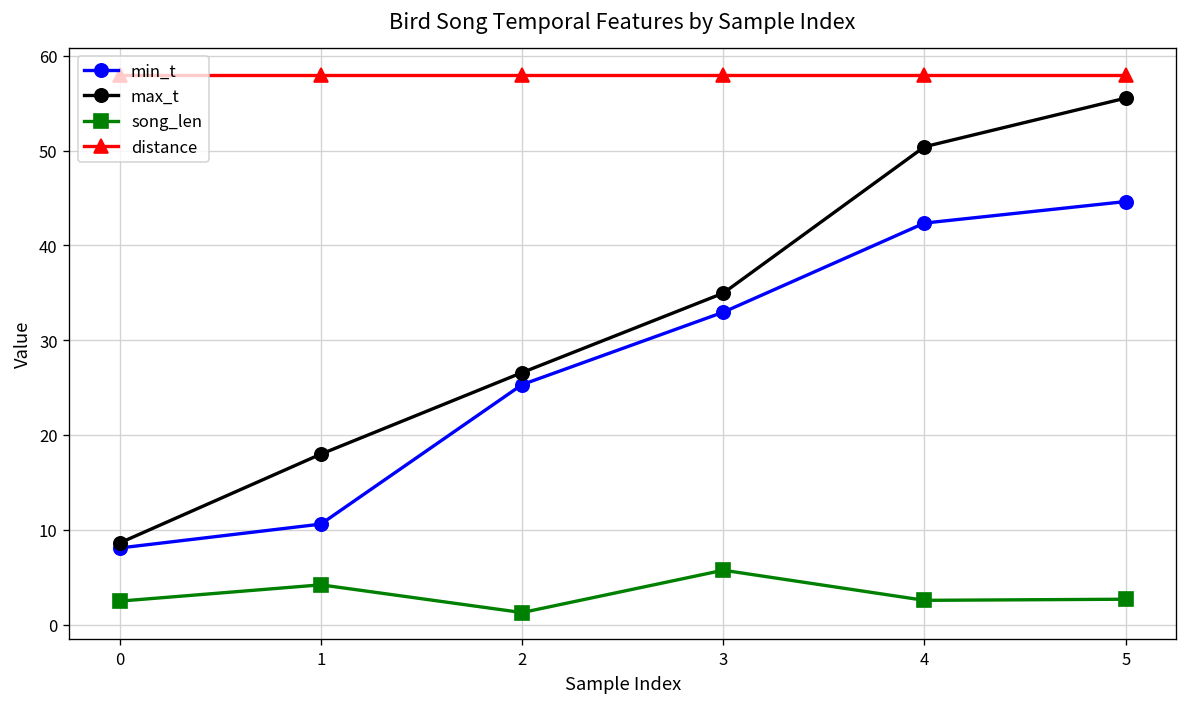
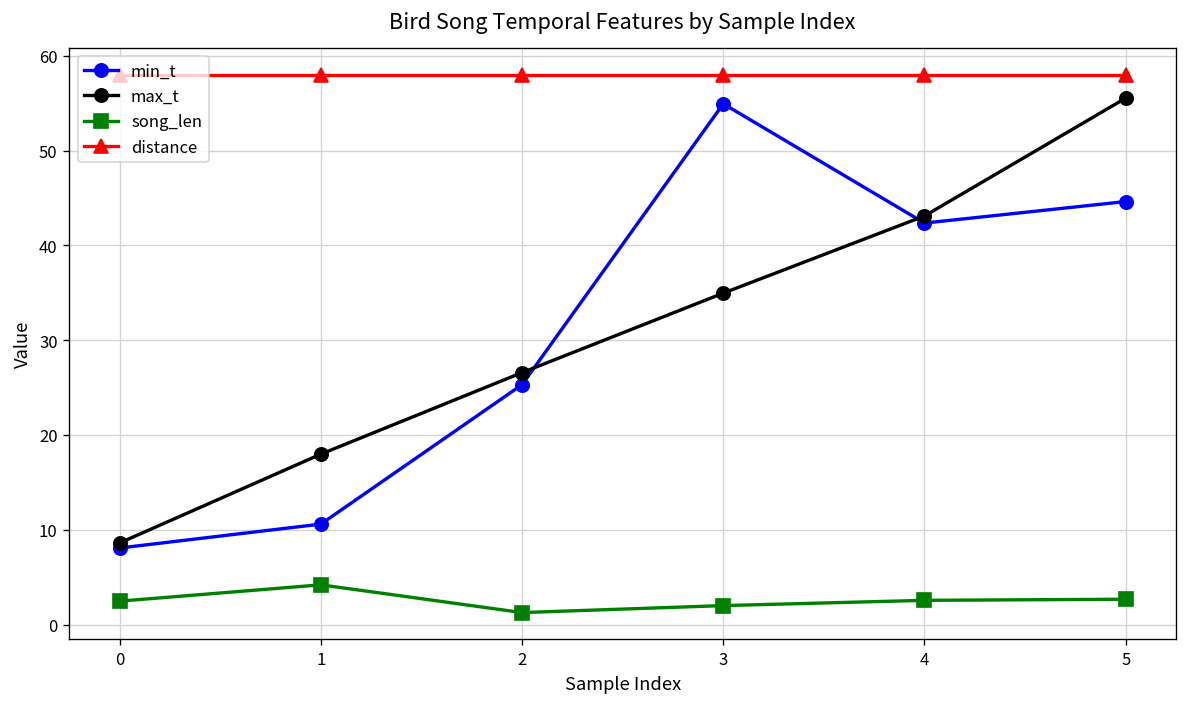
min_t, 3: 33 -> 55
song_len, 3: 6 -> 2
max_t, 4: 50 -> 43
